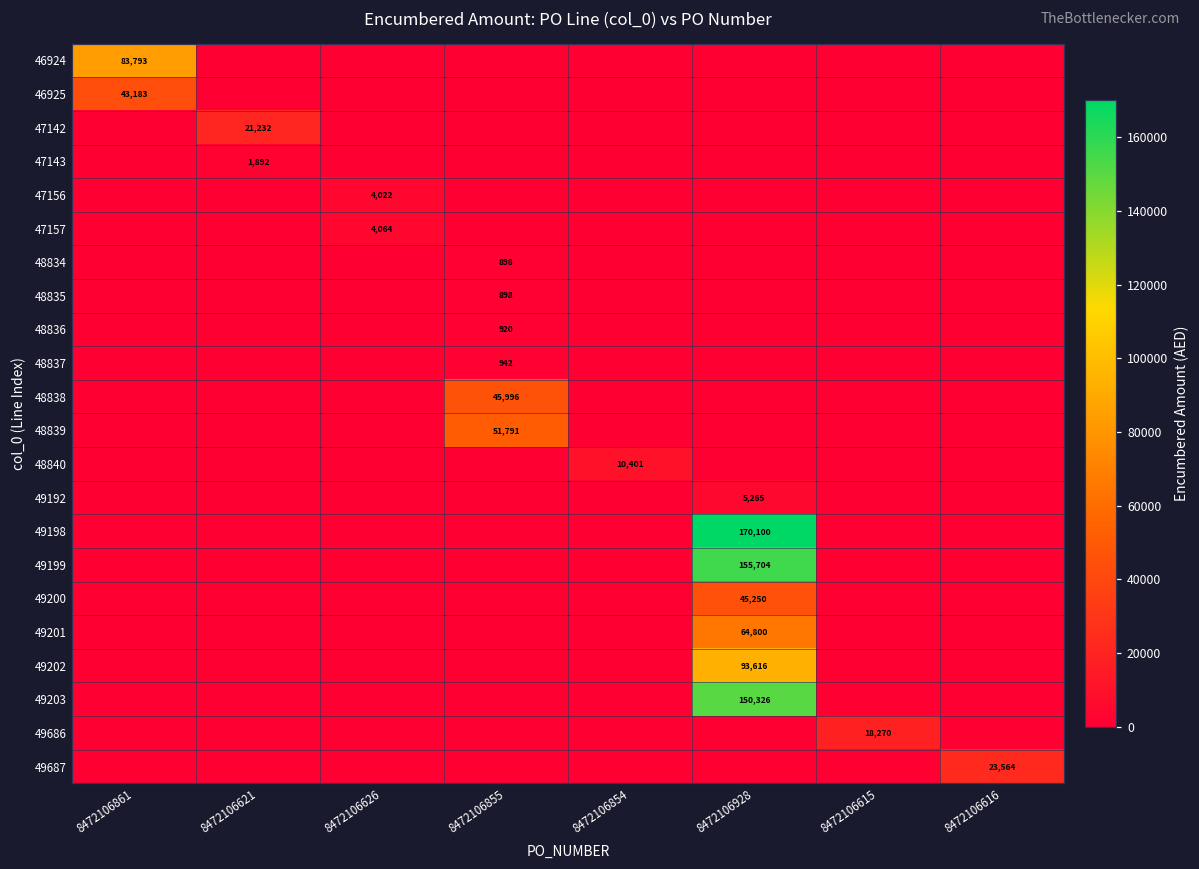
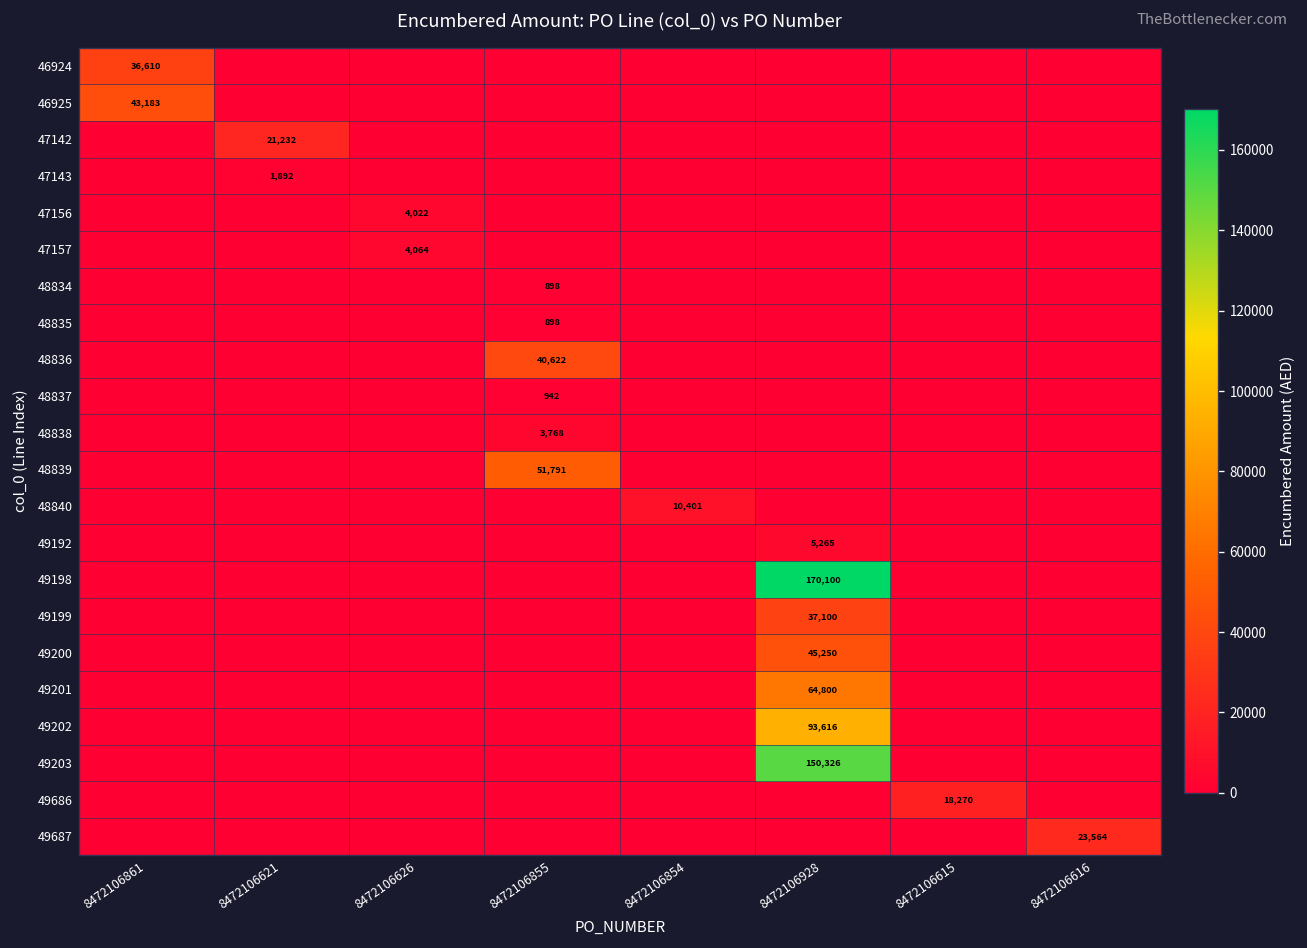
46924, 8472106861: 83,793 -> 36,610
48836, 8472106855: 920 -> 40,622
48838, 8472106855: 45,996 -> 3,768
49199, 8472106928: 155,704 -> 37,100
